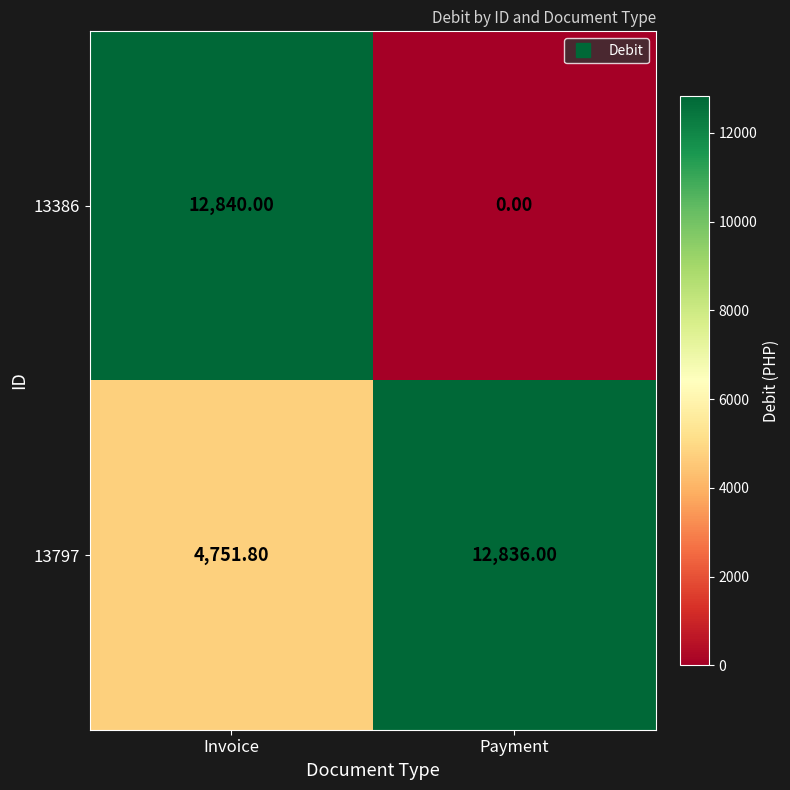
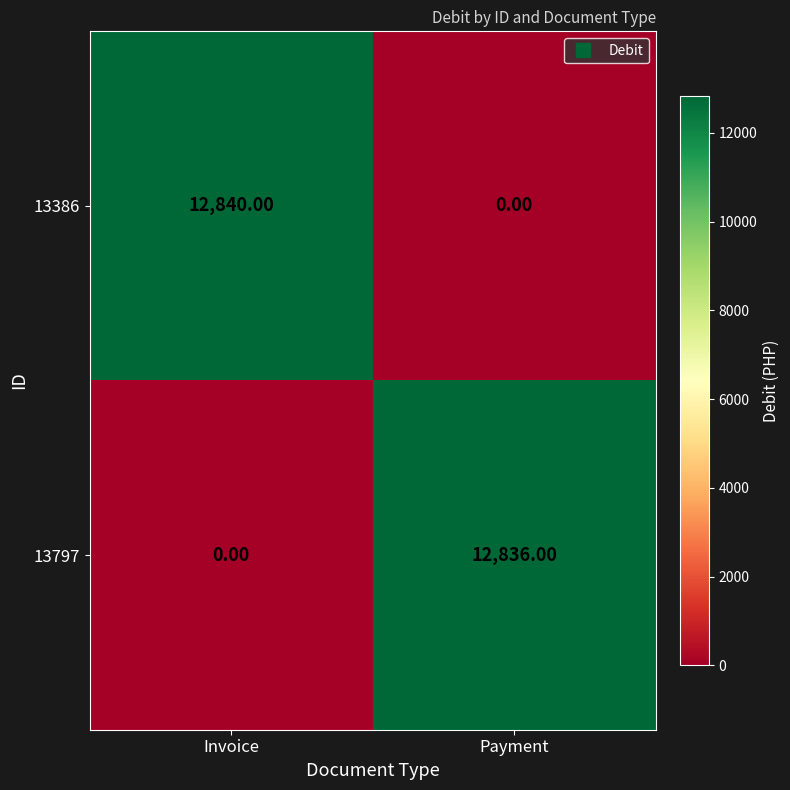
13797, Invoice: 4,751.80 -> 0.00
